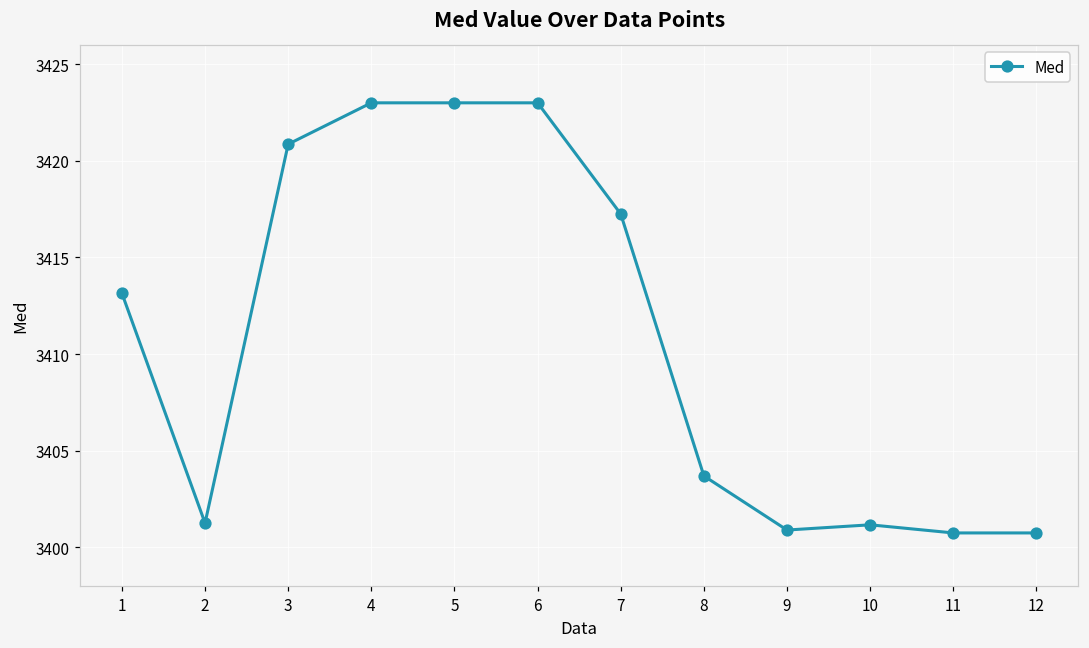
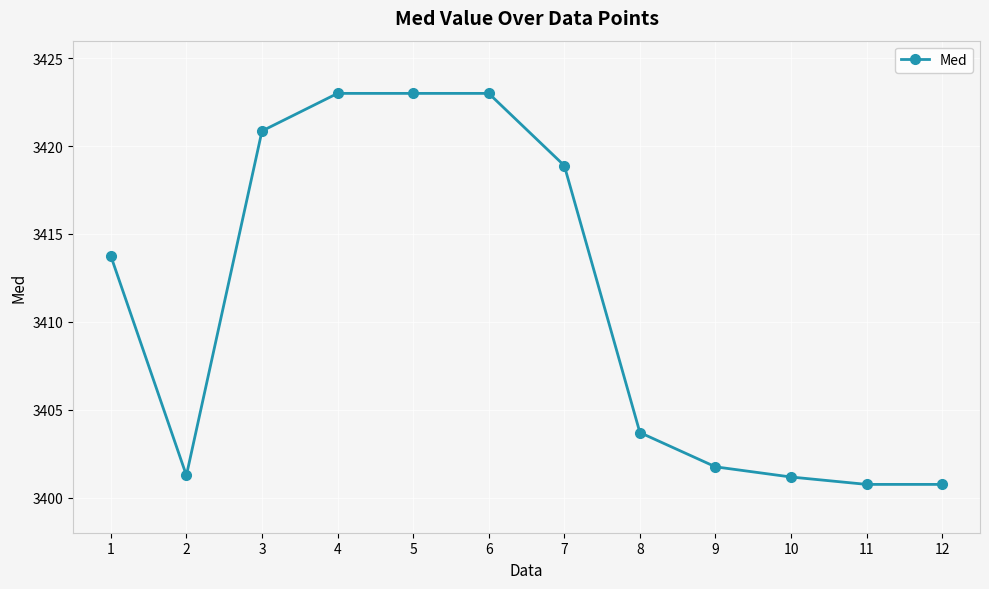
1: 3413.2 -> 3413.8
7: 3417.3 -> 3418.9
9: 3400.9 -> 3401.8
